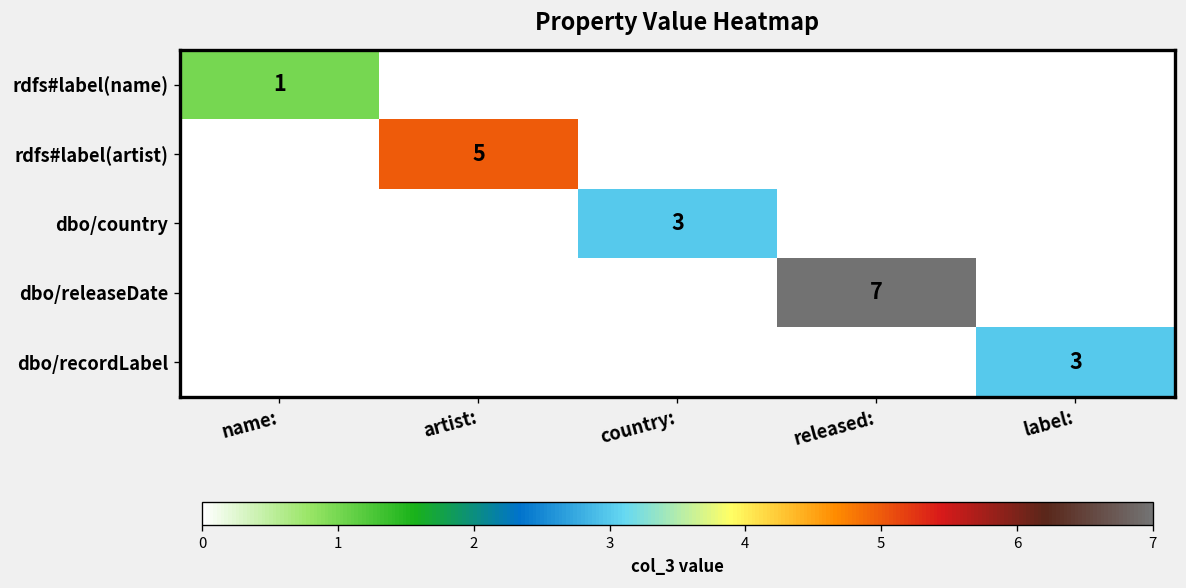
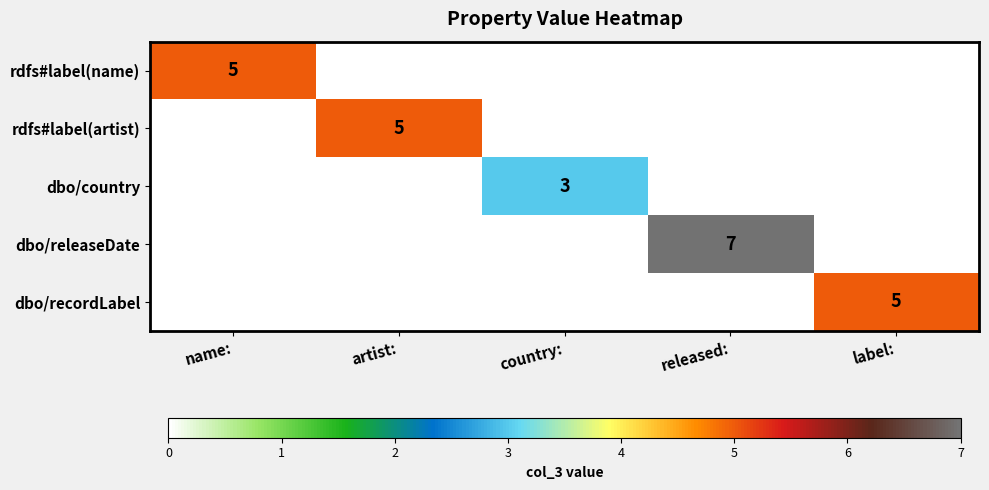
rdfs#label(name), name:: 1 -> 5
dbo/recordLabel, label:: 3 -> 5
